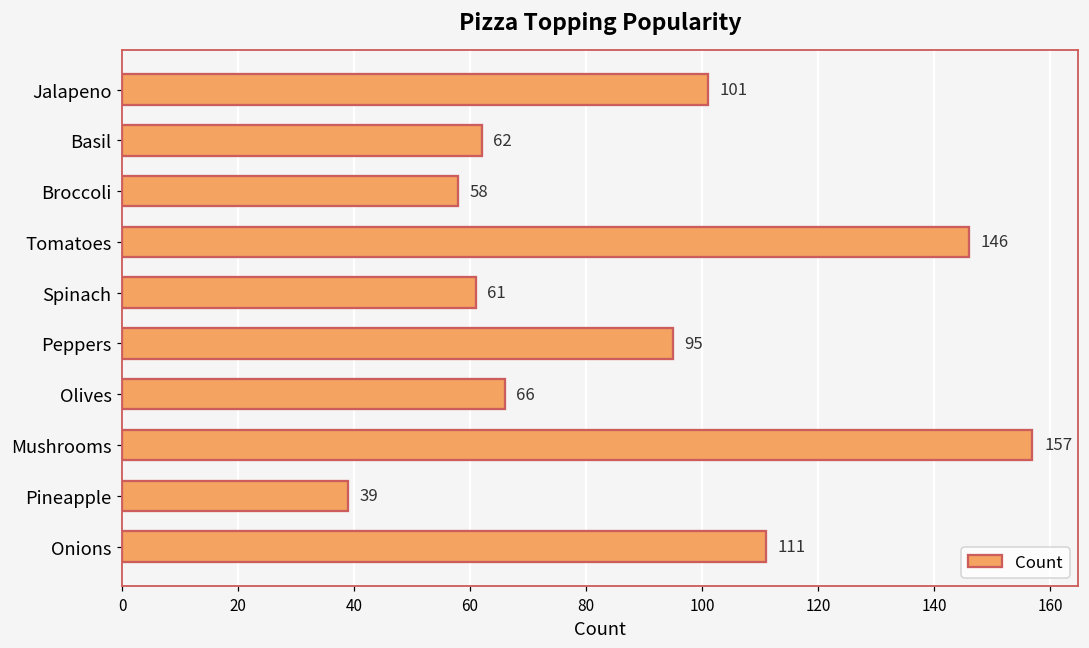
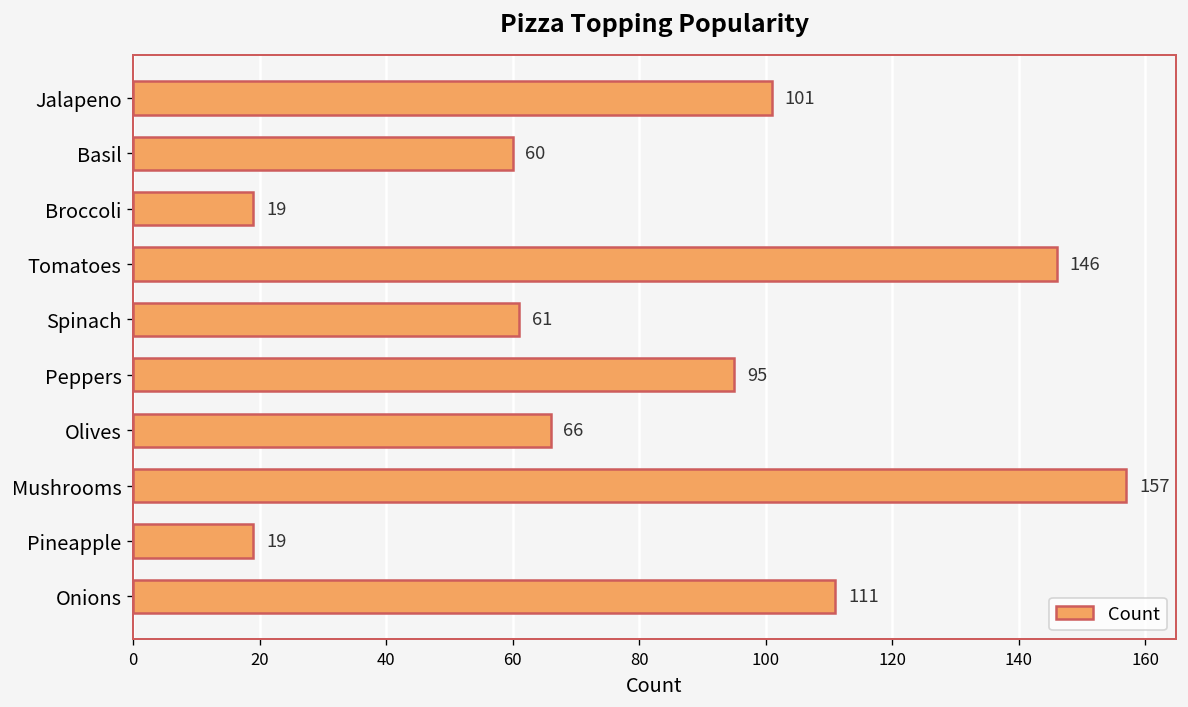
Basil: 62 -> 60
Broccoli: 58 -> 19
Pineapple: 39 -> 19
